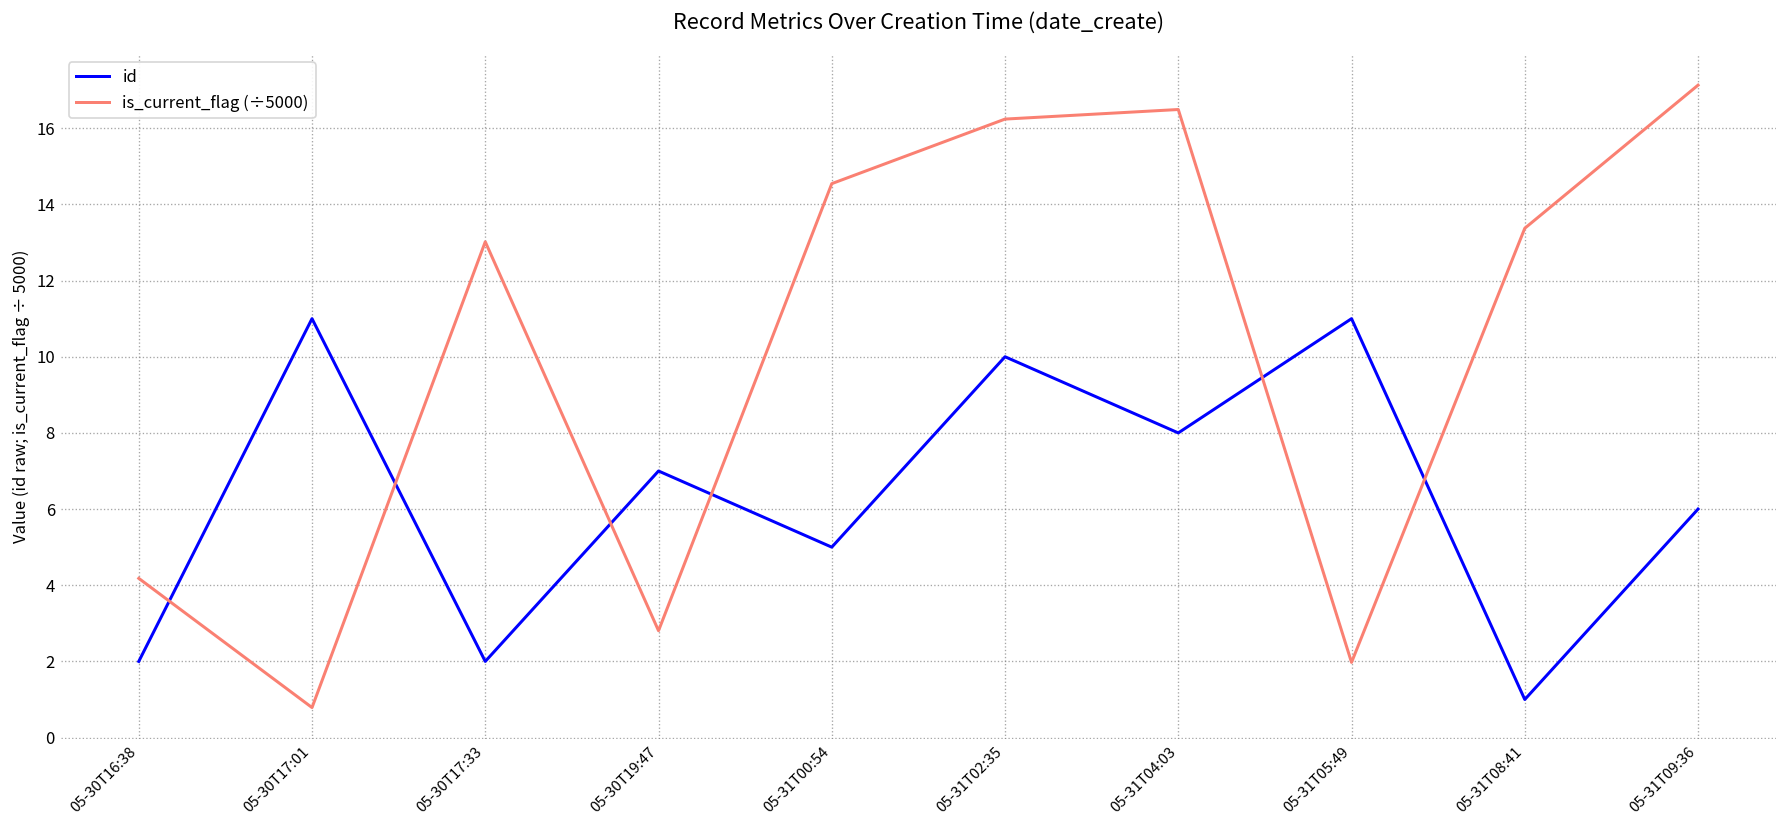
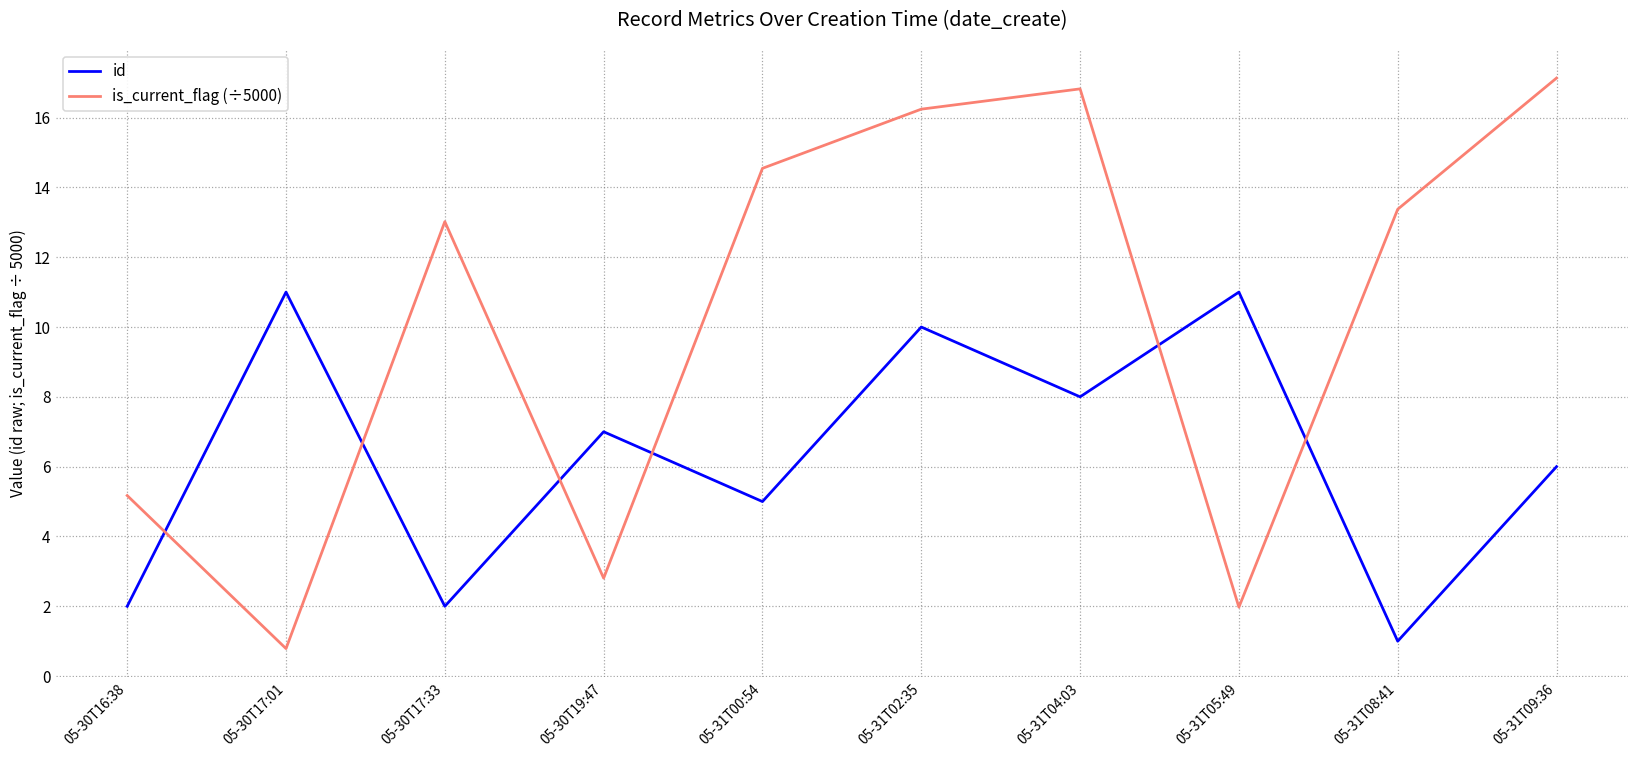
is_current_flag (÷5000), 05-30T16:38: 4.2 -> 5.2
is_current_flag (÷5000), 05-31T04:03: 16.5 -> 16.8
